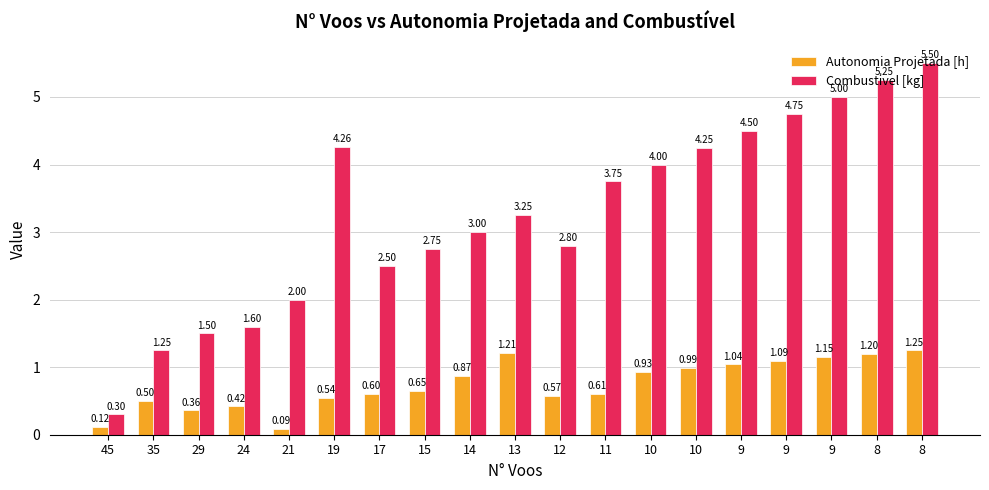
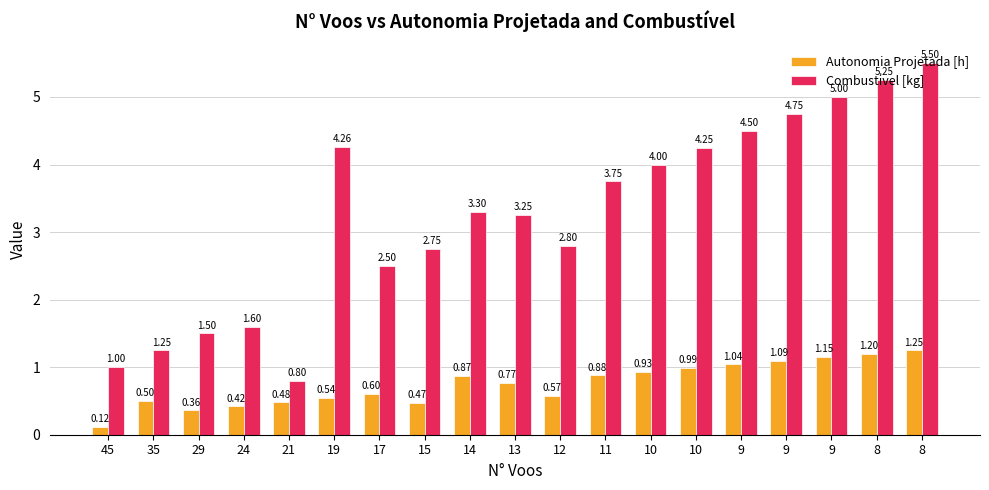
Combustivel [kg], 45: 0.30 -> 1.00
Autonomia Projetada [h], 21: 0.09 -> 0.48
Combustivel [kg], 21: 2.00 -> 0.80
Autonomia Projetada [h], 15: 0.65 -> 0.47
Combustivel [kg], 14: 3.00 -> 3.30
Autonomia Projetada [h], 13: 1.21 -> 0.77
Autonomia Projetada [h], 11: 0.61 -> 0.88
